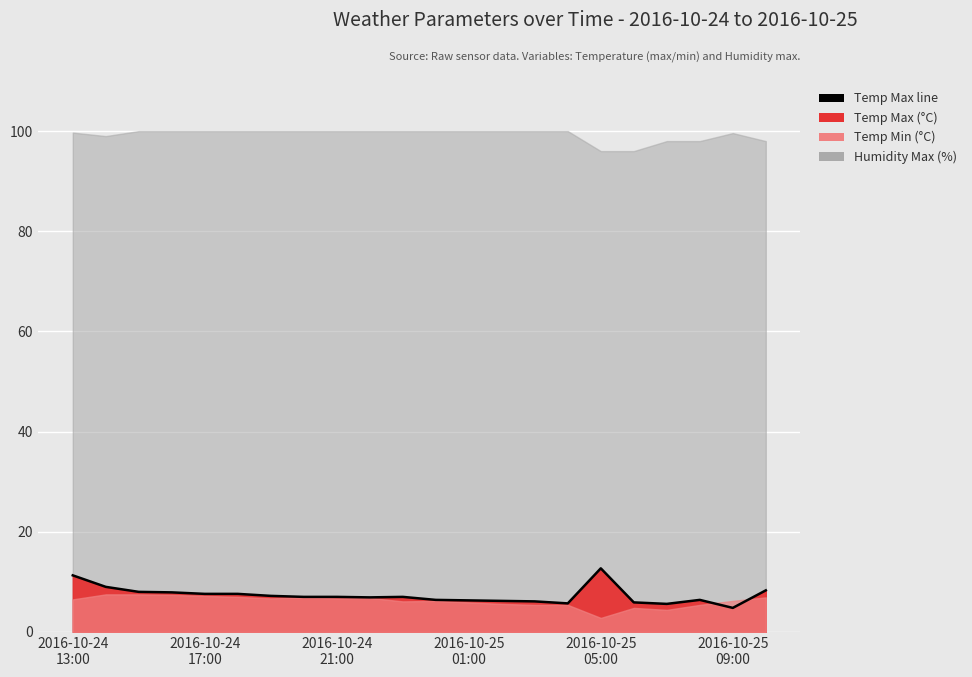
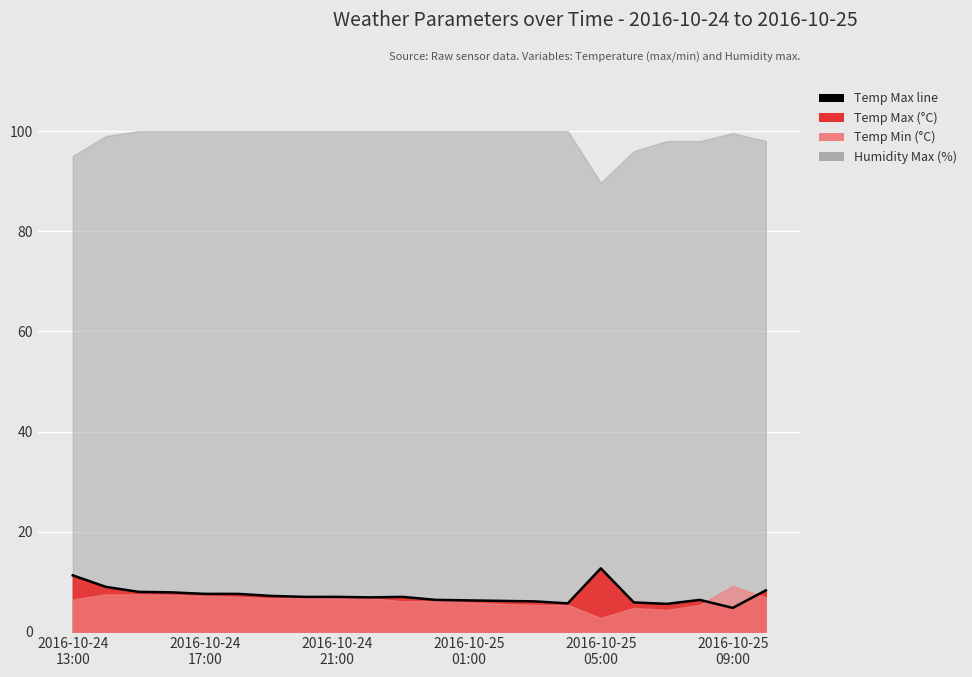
Humidity Max (%), 2016-10-24 13:00: 100 -> 95
Humidity Max (%), 2016-10-25 05:00: 96 -> 90
Temp Min (°C), 2016-10-25 09:00: 6 -> 9
